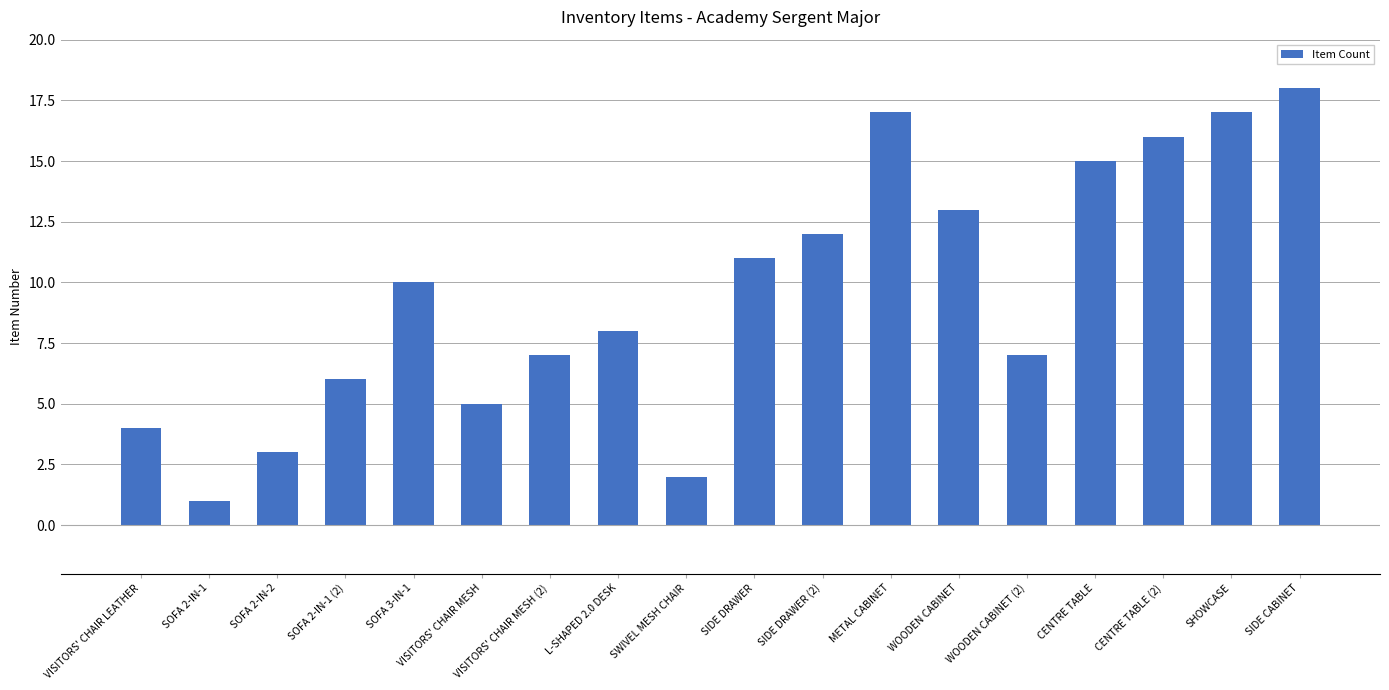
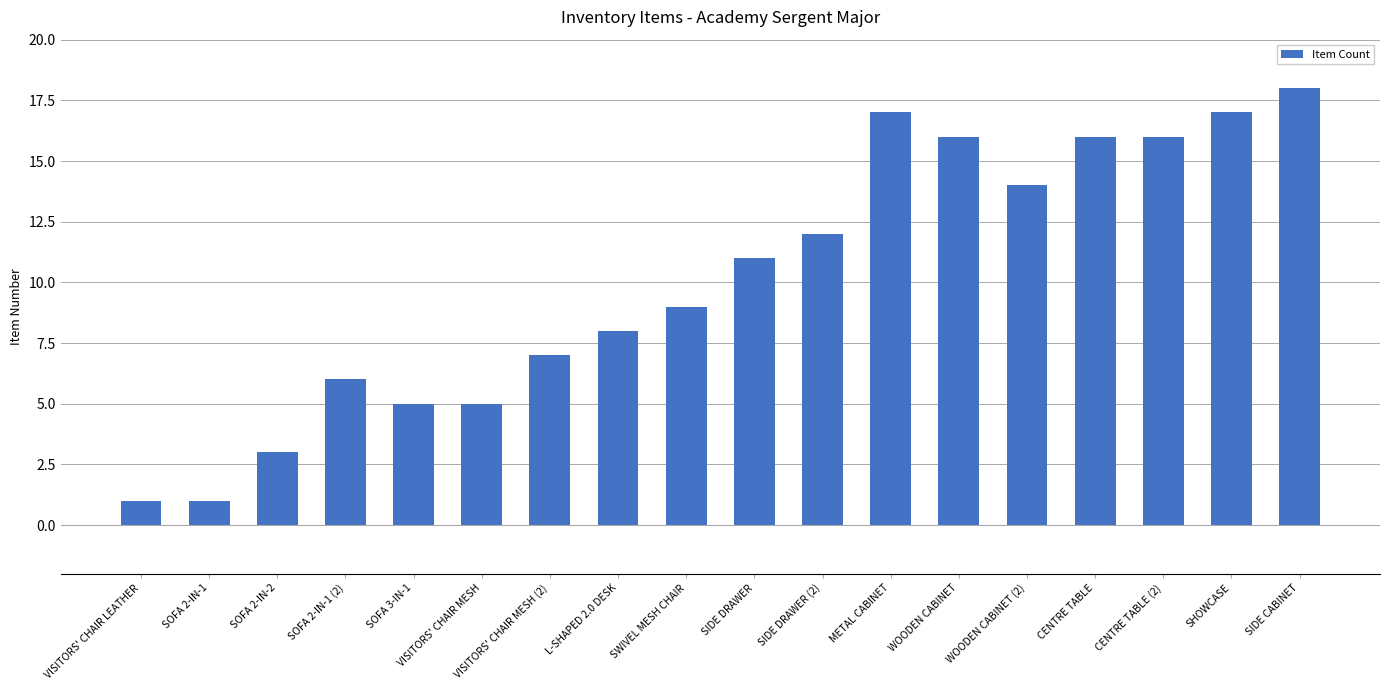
VISITORS' CHAIR LEATHER: 4 -> 1
SOFA 3-IN-1: 10 -> 5
SWIVEL MESH CHAIR: 2 -> 9
WOODEN CABINET: 13 -> 16
WOODEN CABINET (2): 7 -> 14
CENTRE TABLE: 15 -> 16
